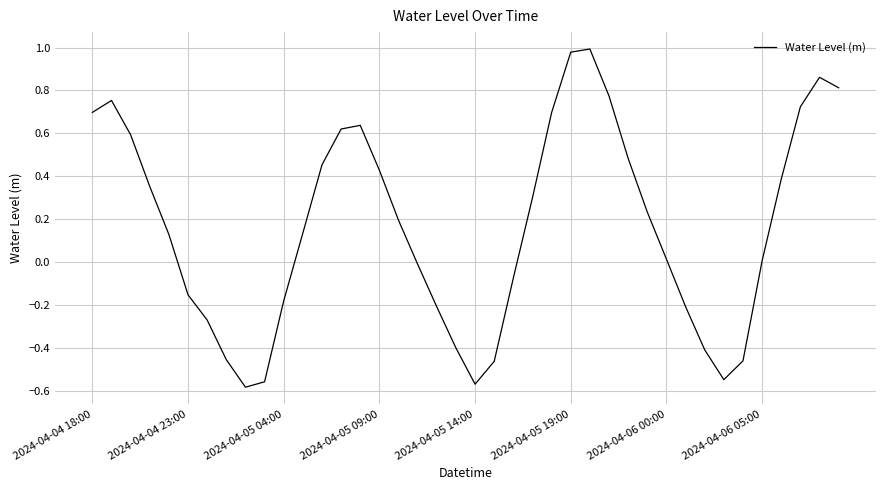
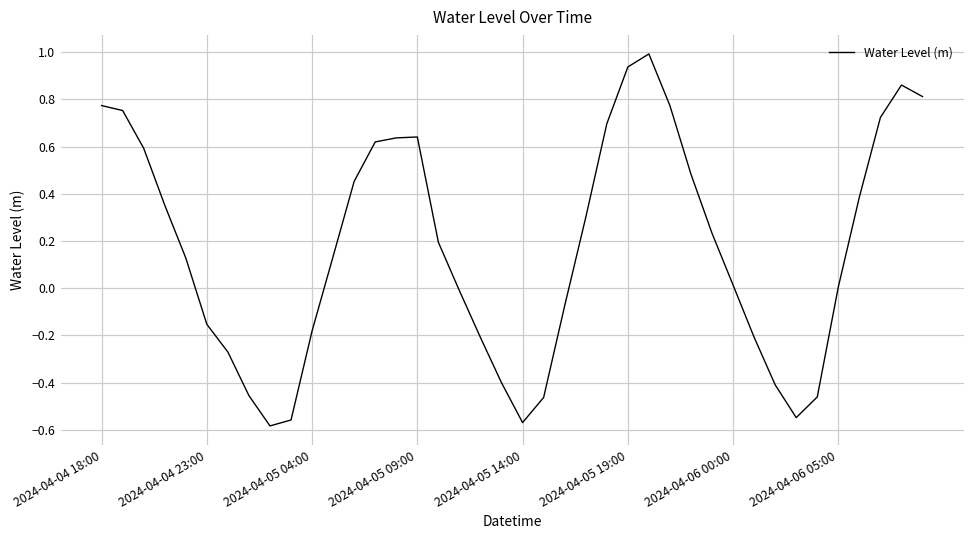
2024-04-04 18:00: 0.70 -> 0.77
2024-04-05 09:00: 0.43 -> 0.64
2024-04-05 19:00: 0.98 -> 0.94
